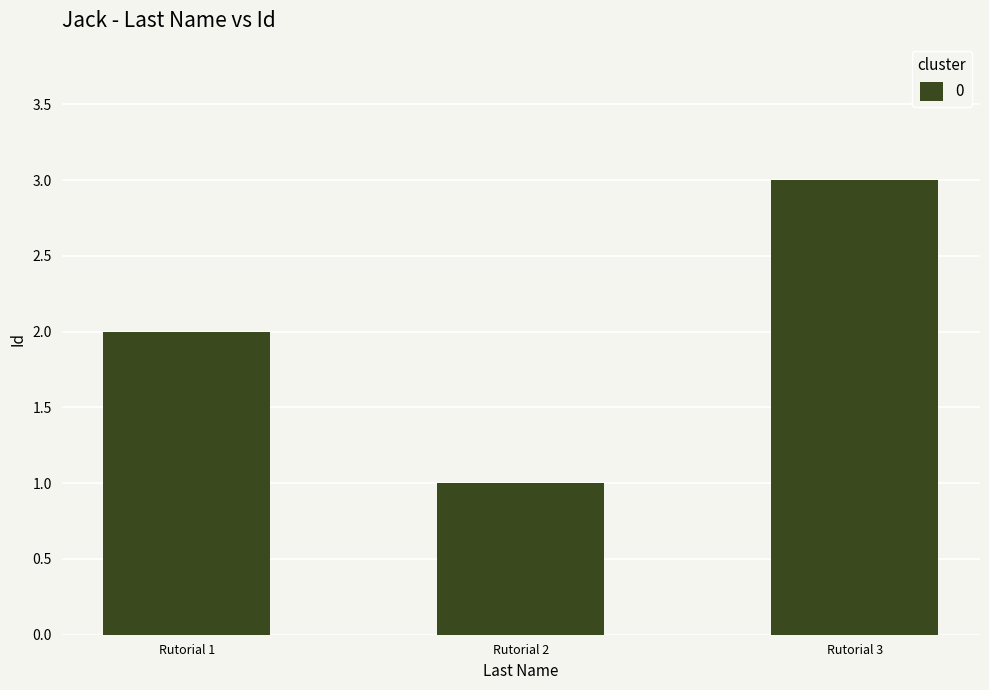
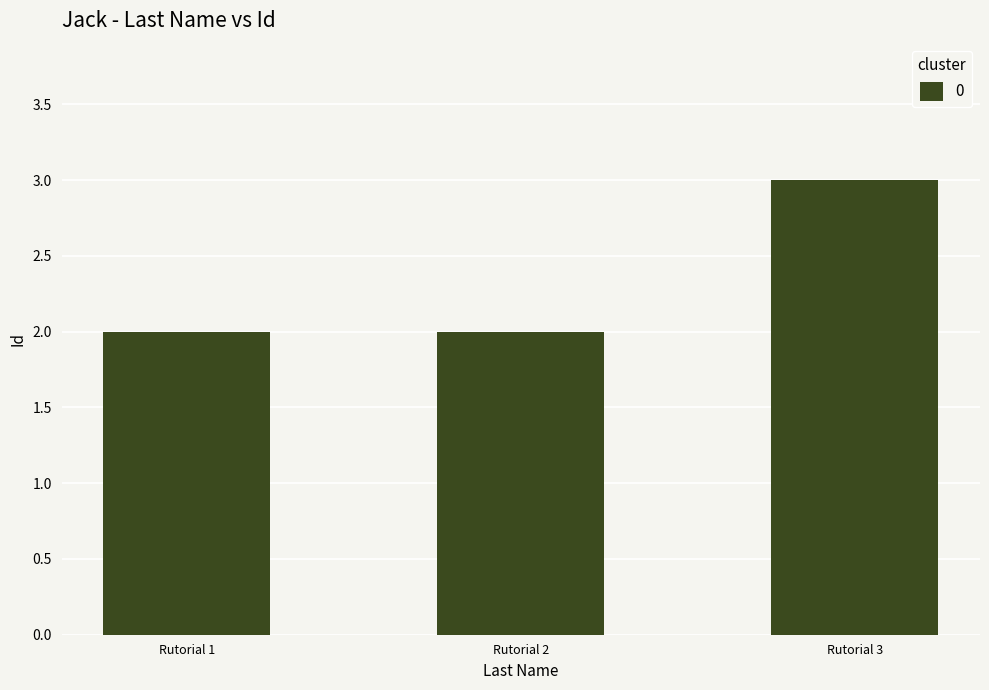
Rutorial 2: 1 -> 2
